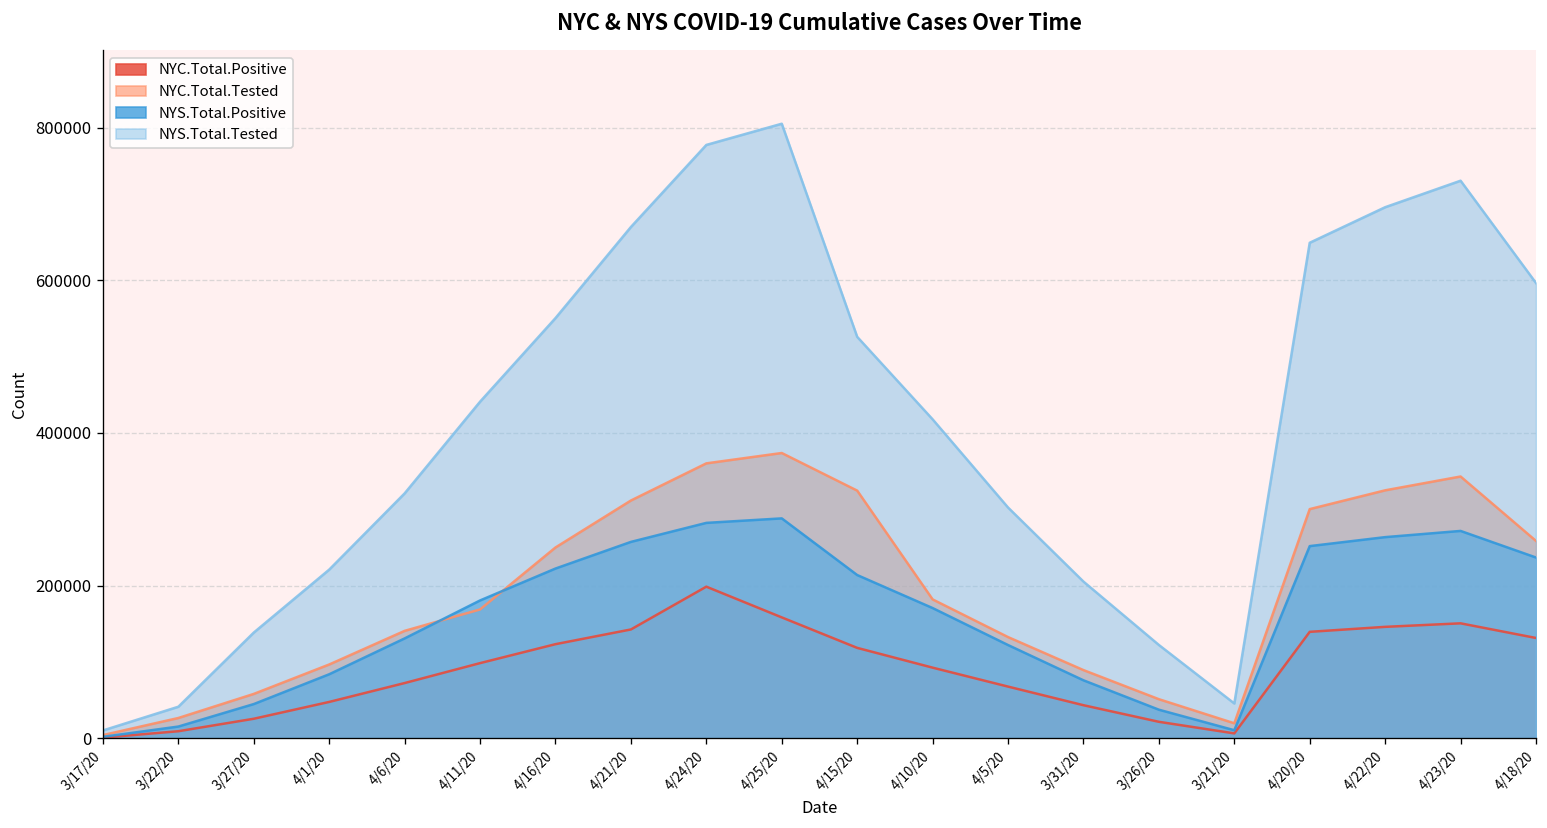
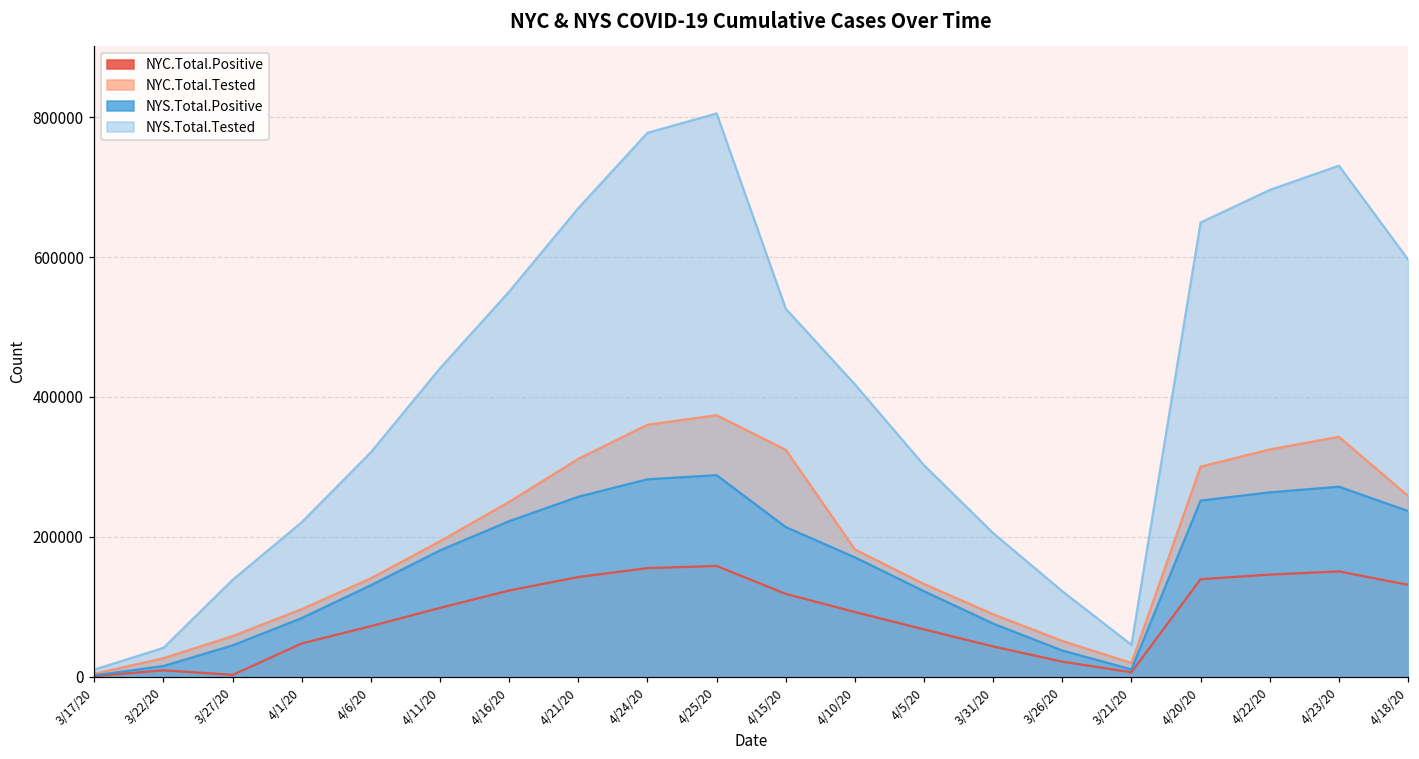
NYC.Total.Positive, 3/27/20: 30000 -> 0
NYC.Total.Tested, 4/11/20: 170000 -> 190000
NYC.Total.Positive, 4/24/20: 200000 -> 160000
